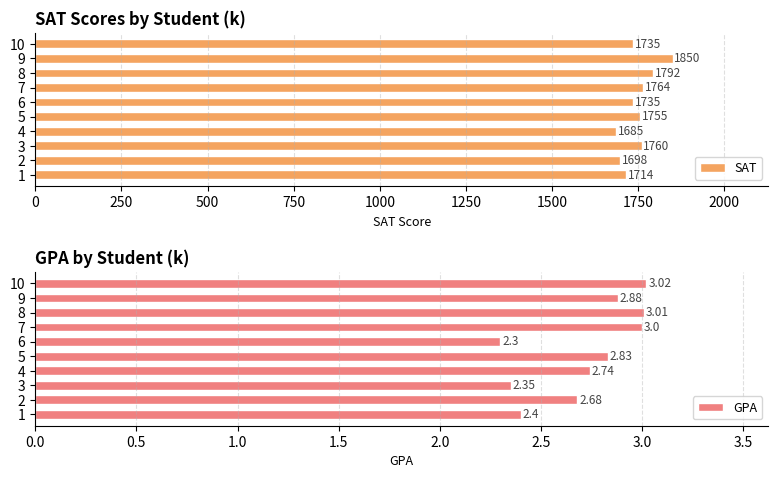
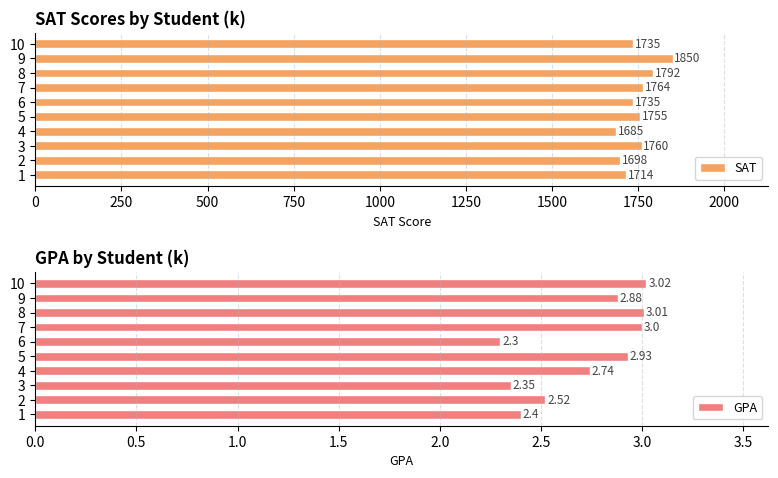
GPA by Student (k), 5: 2.83 -> 2.93
GPA by Student (k), 2: 2.68 -> 2.52
